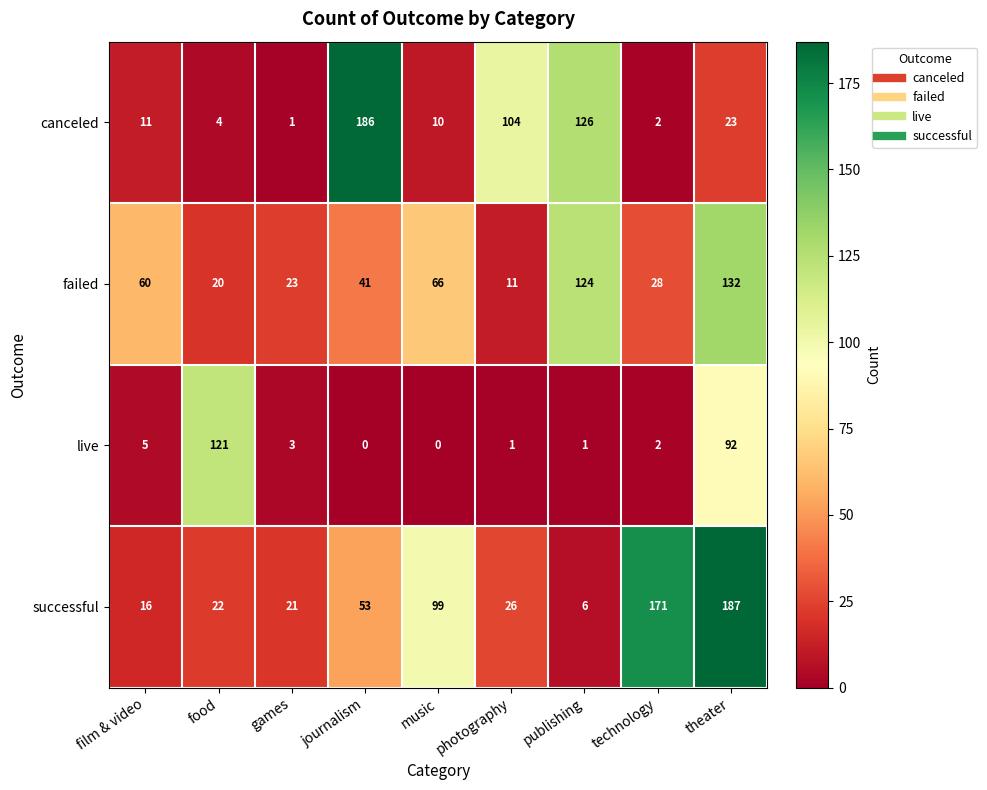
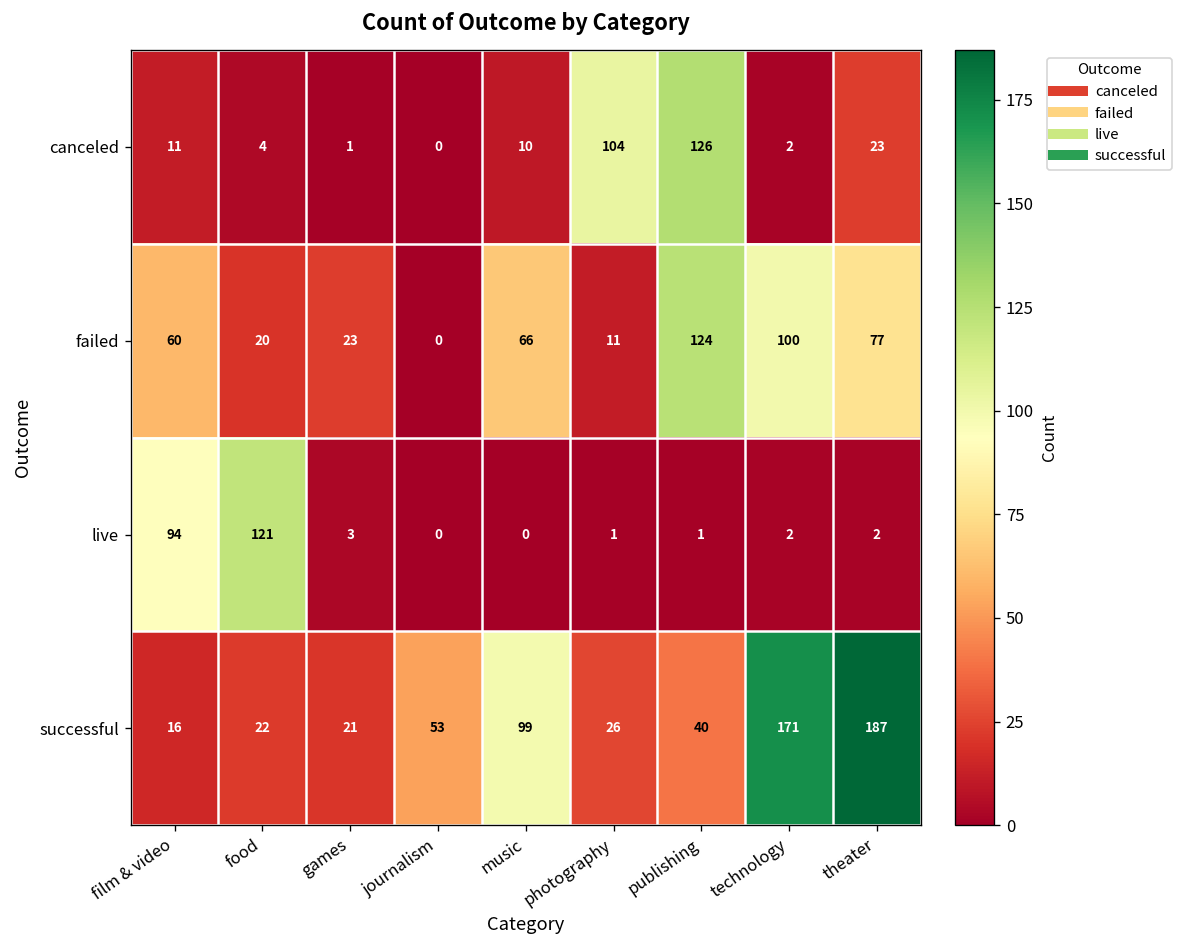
canceled, journalism: 186 -> 0
failed, journalism: 41 -> 0
failed, technology: 28 -> 100
failed, theater: 132 -> 77
live, film & video: 5 -> 94
live, theater: 92 -> 2
successful, publishing: 6 -> 40
